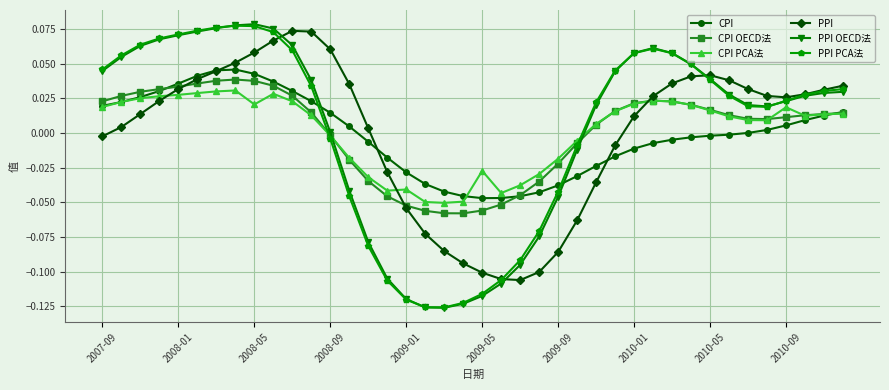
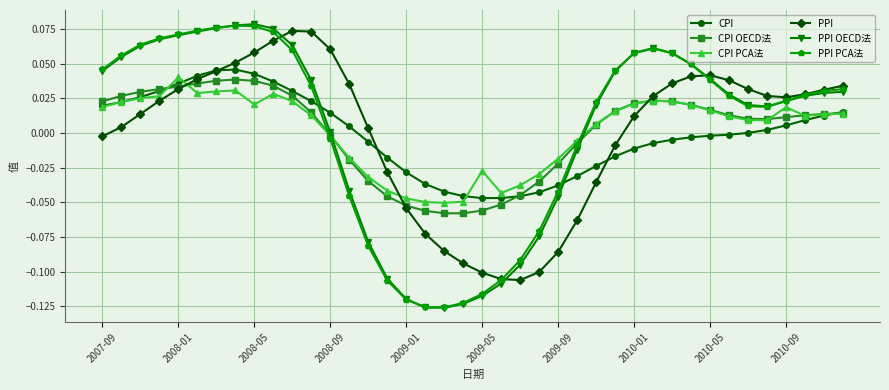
CPI PCA法, 2008-01: 0.028 -> 0.040
CPI PCA法, 2009-01: -0.041 -> -0.047
